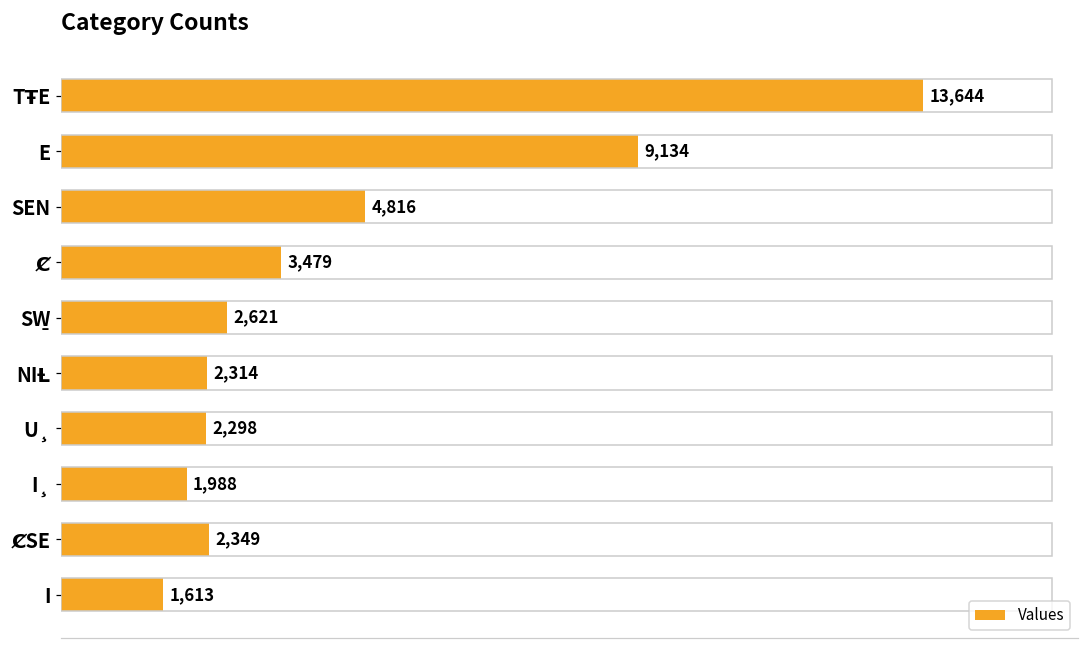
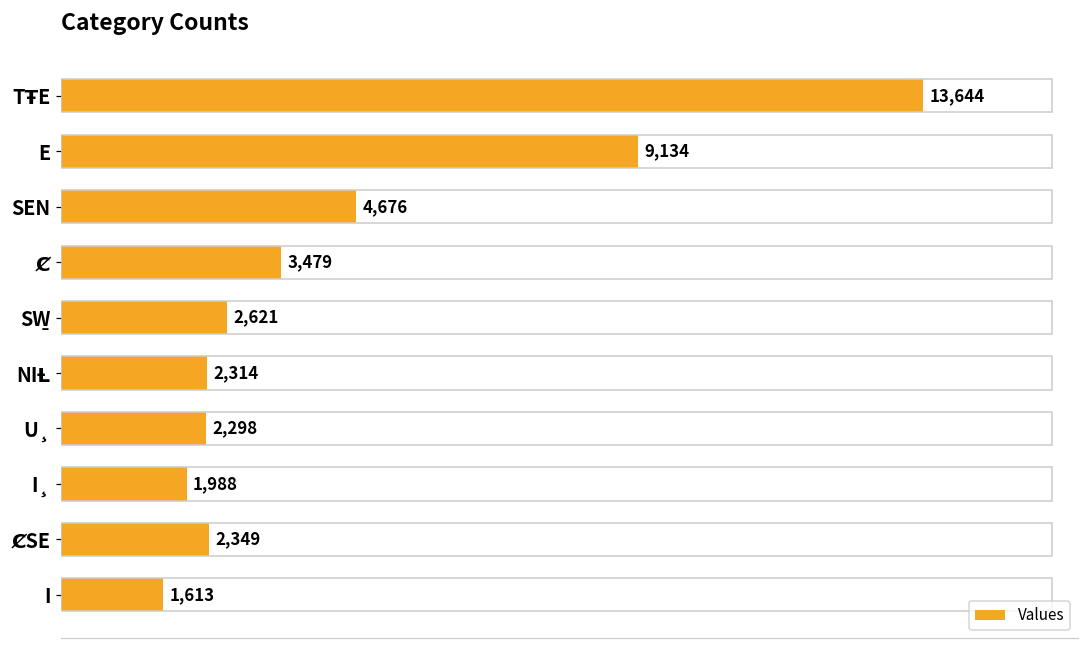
SEN: 4,816 -> 4,676
